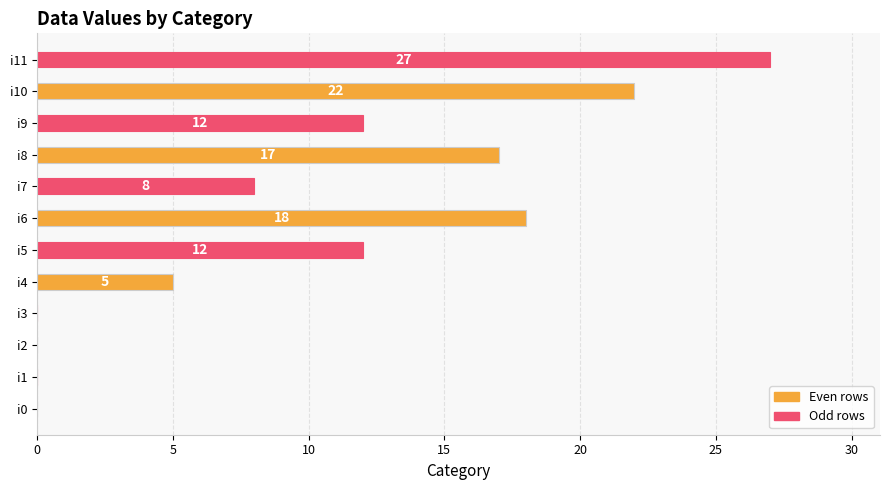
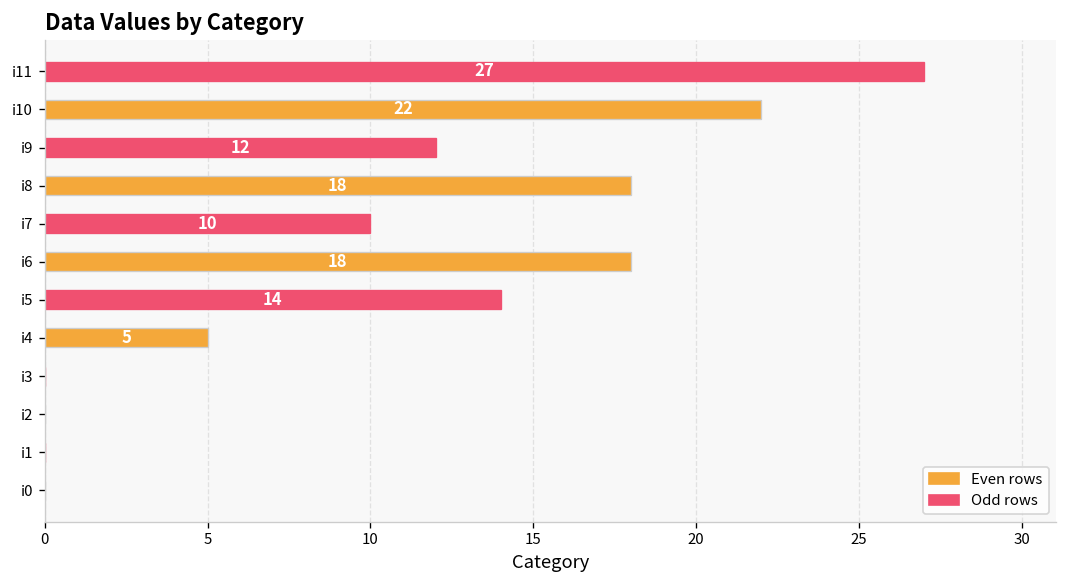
i8: 17 -> 18
i7: 8 -> 10
i5: 12 -> 14
